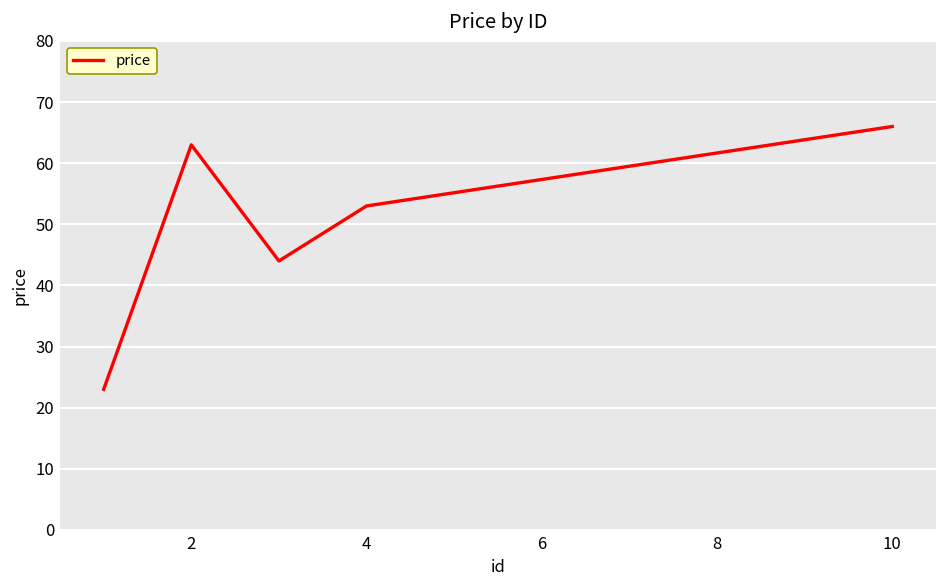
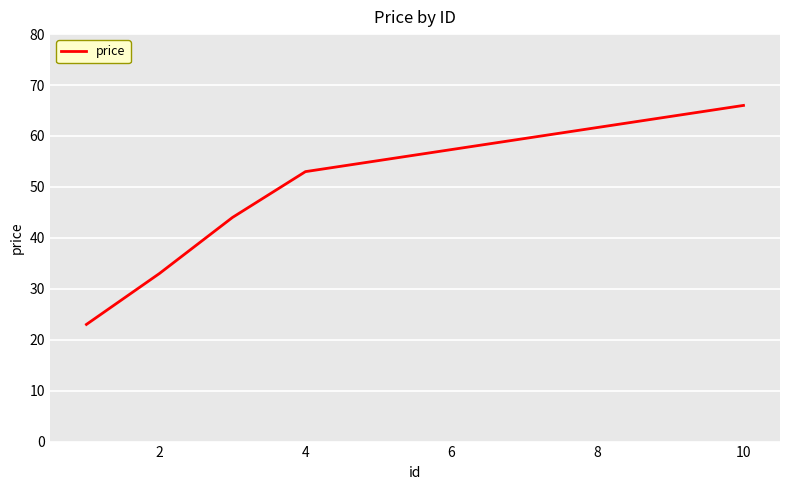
2: 63 -> 33
